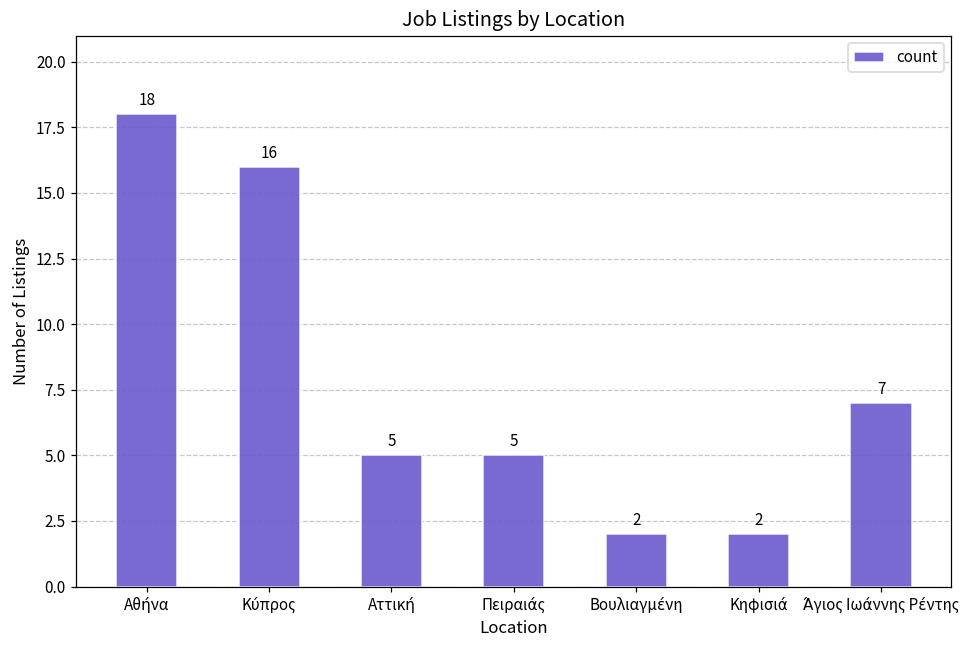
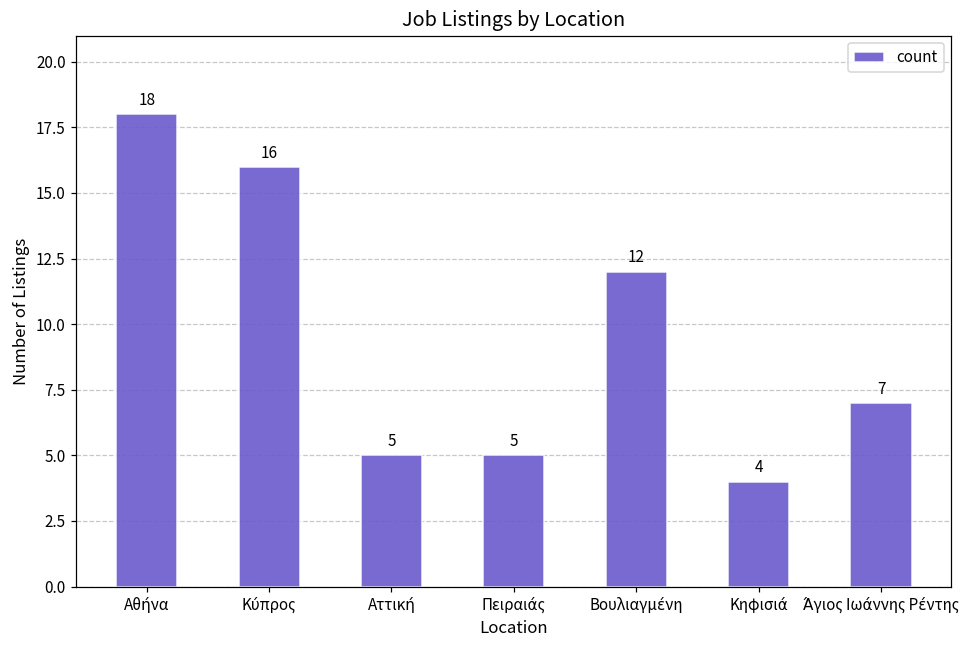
Βουλιαγμένη: 2 -> 12
Κηφισιά: 2 -> 4
